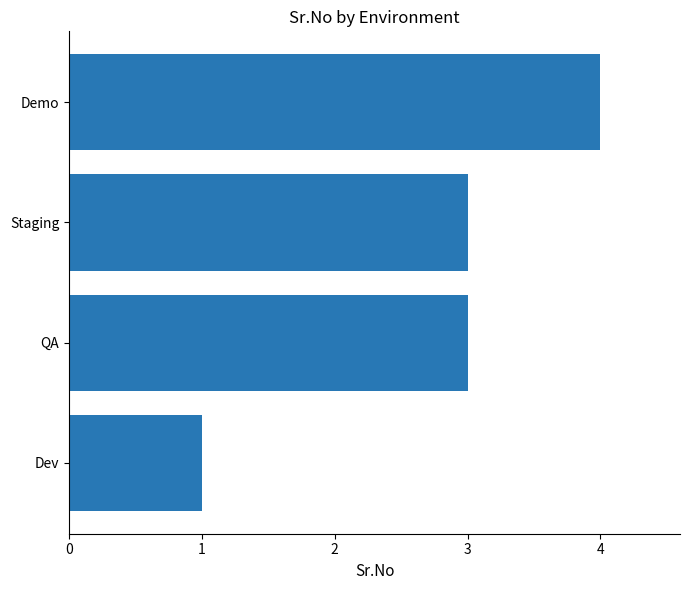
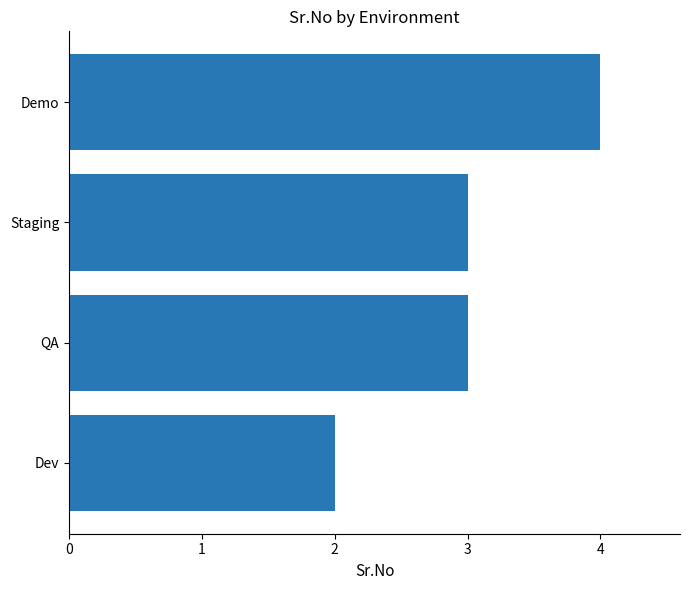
Dev: 1 -> 2
